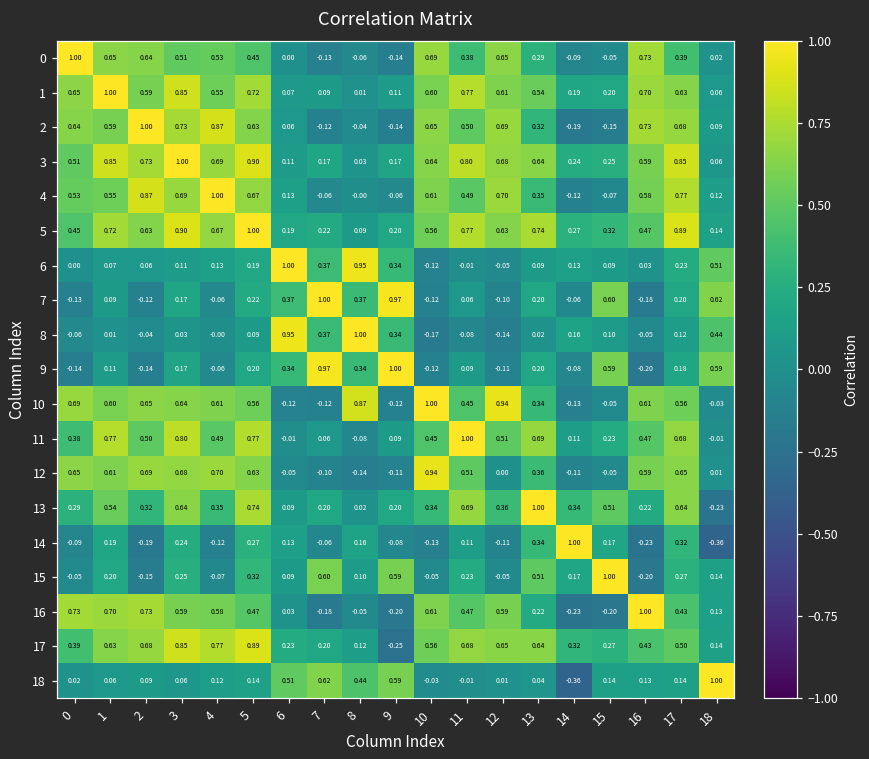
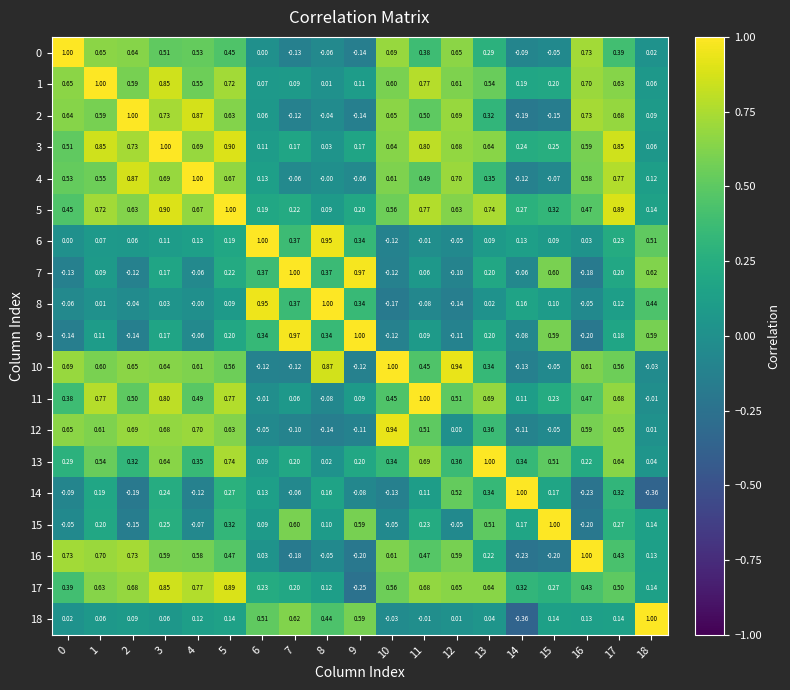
13, 18: -0.23 -> 0.04
14, 12: -0.11 -> 0.52
